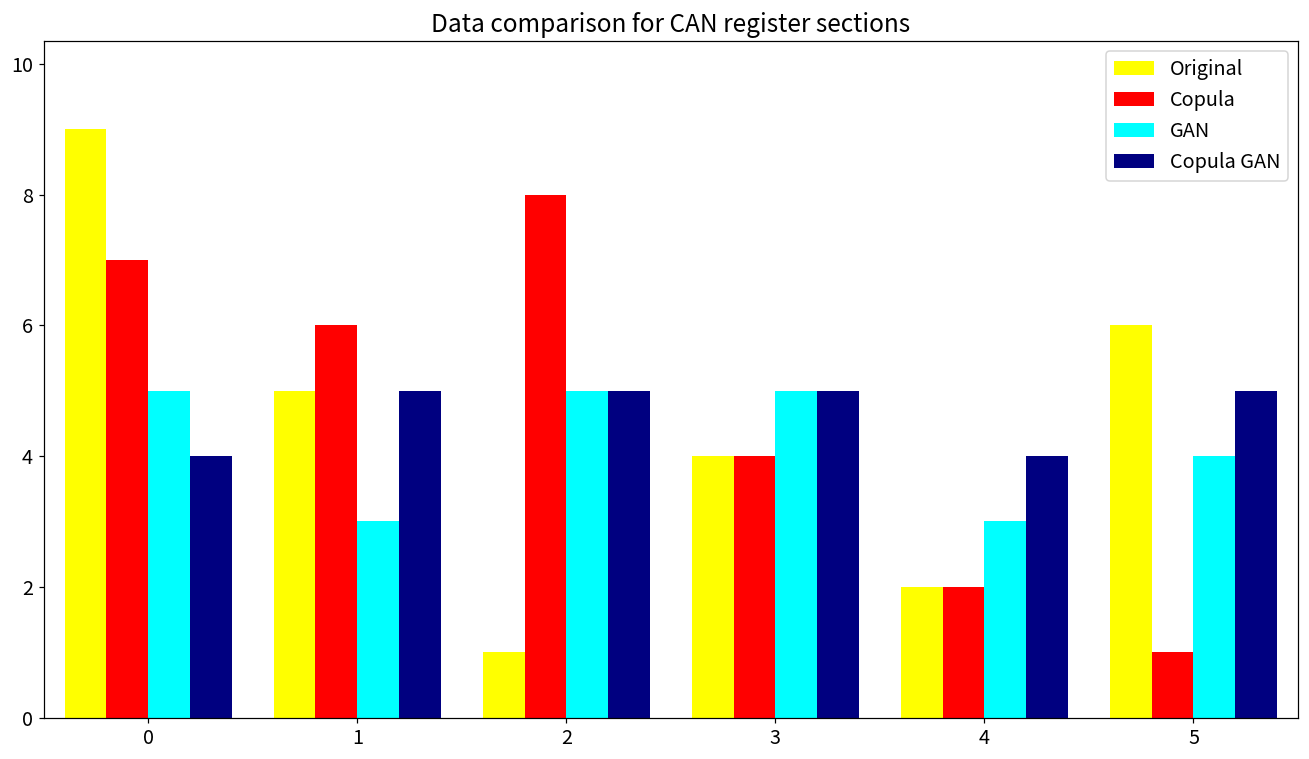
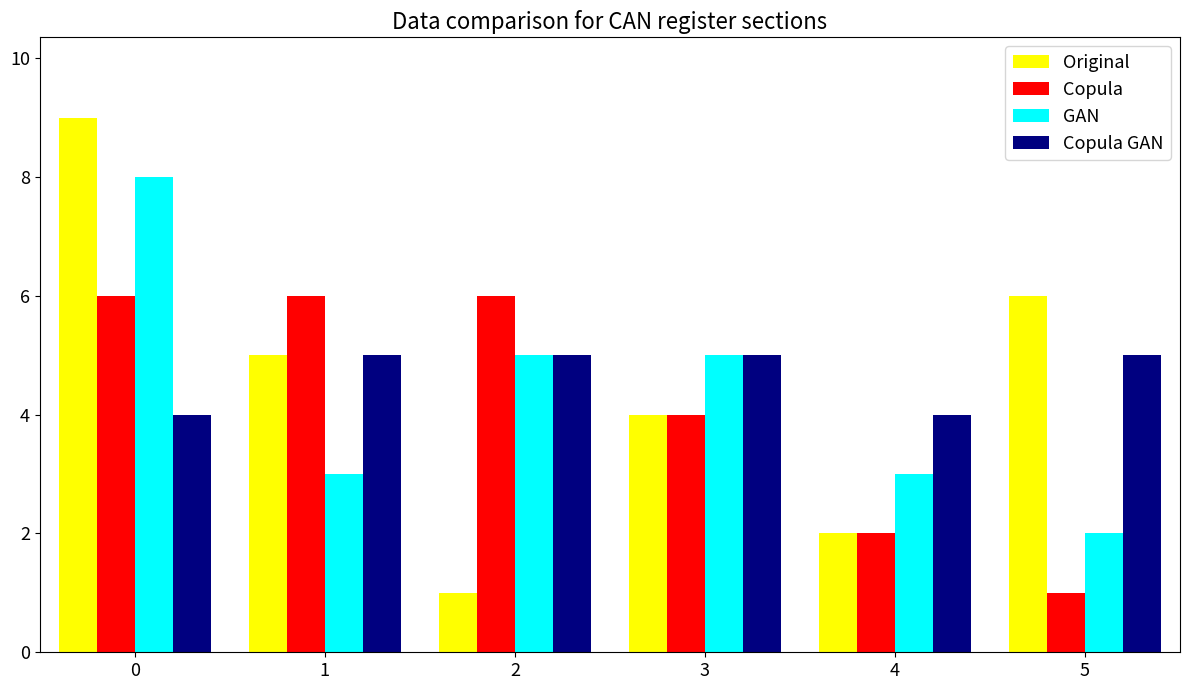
Copula, 0: 7 -> 6
GAN, 0: 5 -> 8
Copula, 2: 8 -> 6
GAN, 5: 4 -> 2
